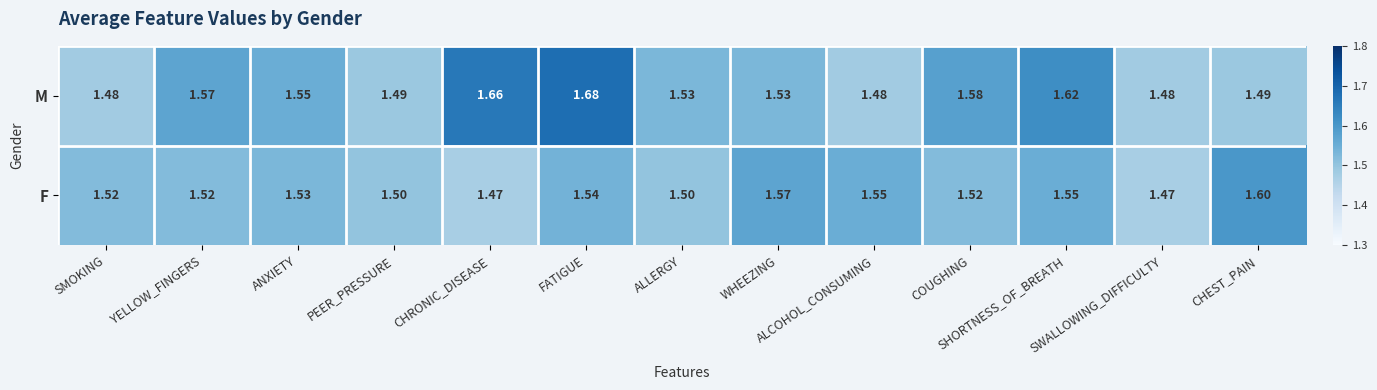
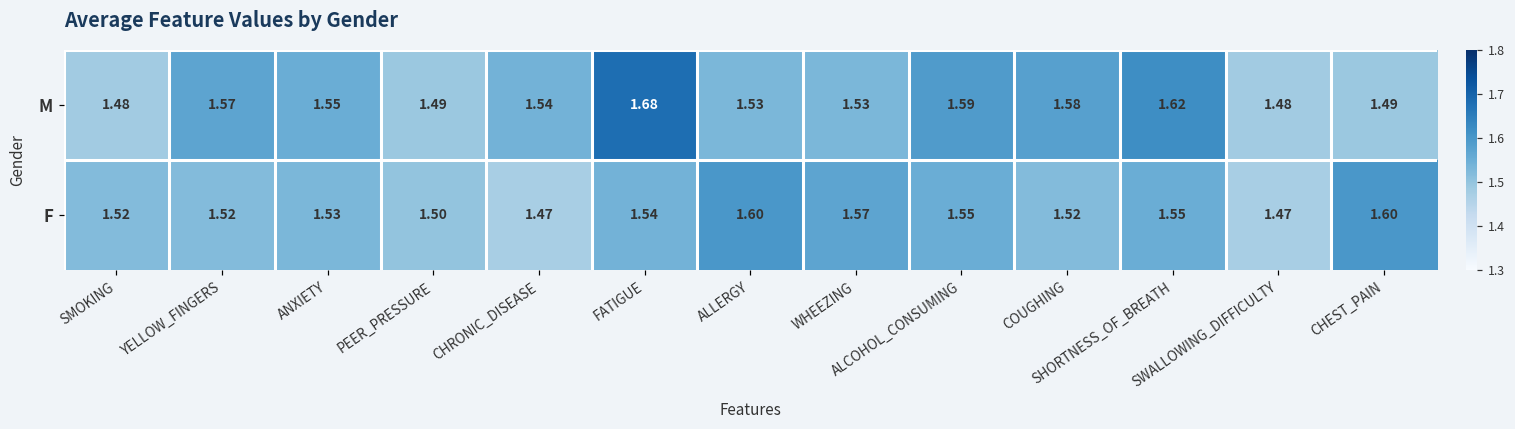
M, CHRONIC_DISEASE: 1.66 -> 1.54
M, ALCOHOL_CONSUMING: 1.48 -> 1.59
F, ALLERGY: 1.50 -> 1.60
